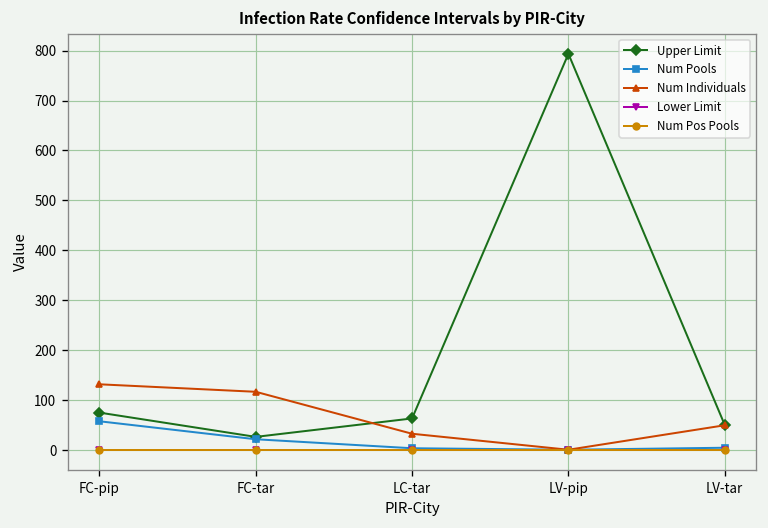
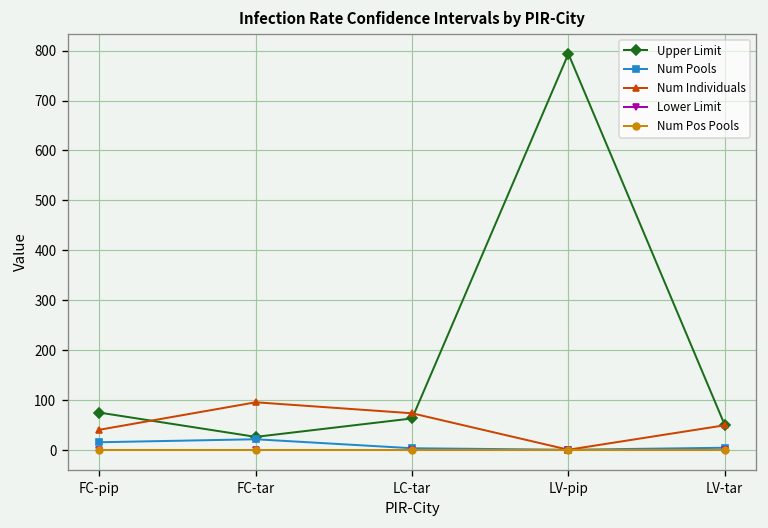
Num Pools, FC-pip: 60 -> 20
Num Individuals, FC-pip: 130 -> 40
Num Individuals, FC-tar: 120 -> 100
Num Individuals, LC-tar: 30 -> 70
